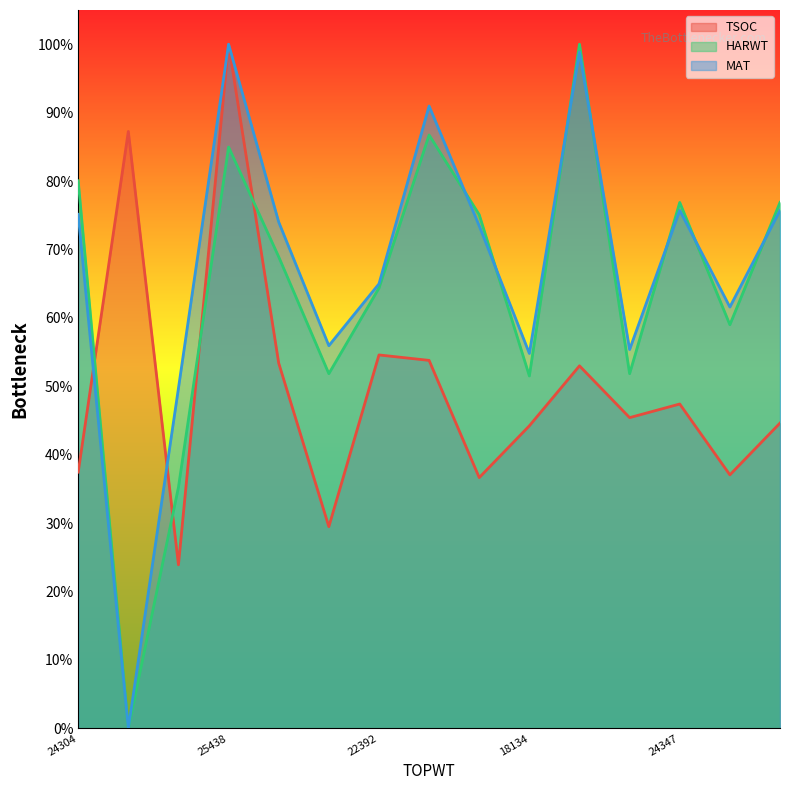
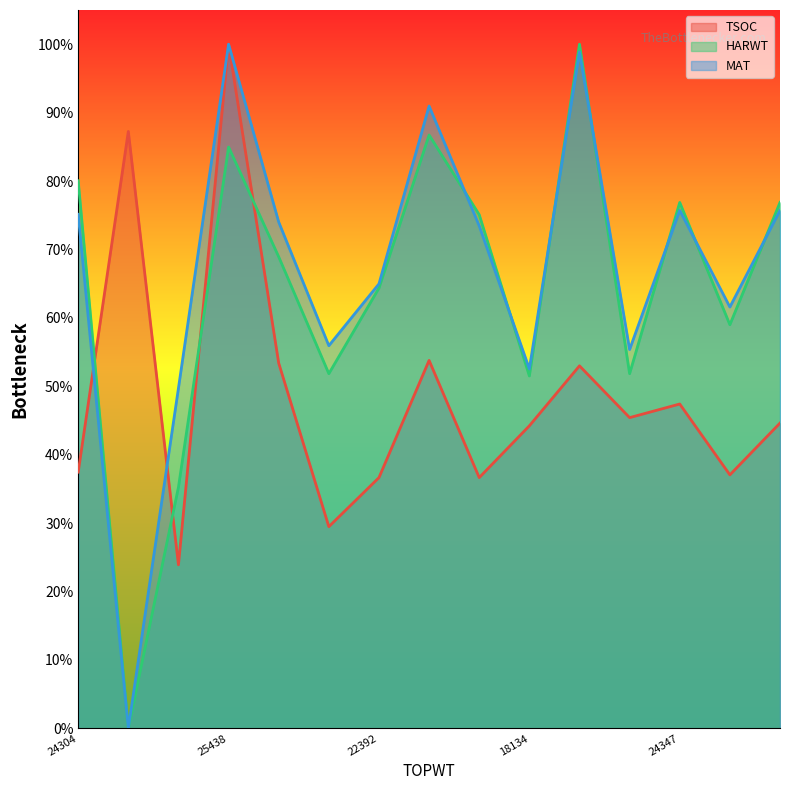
TSOC, 22392: 55% -> 37%
MAT, 18134: 55% -> 53%
